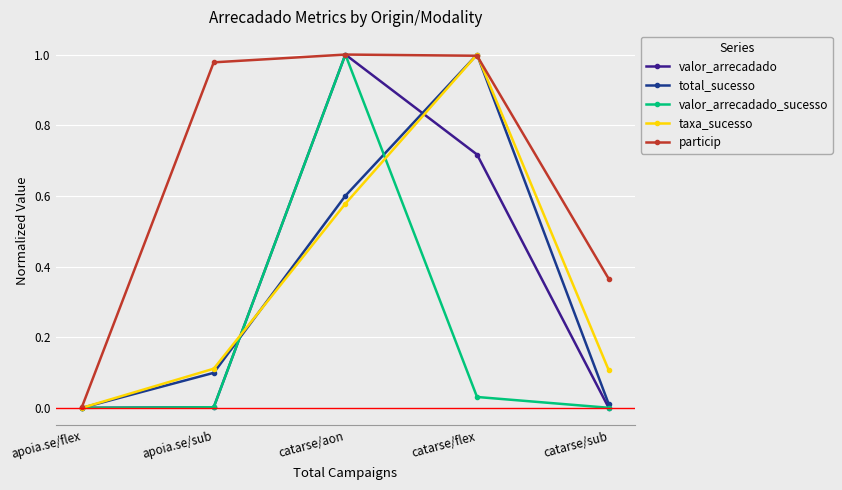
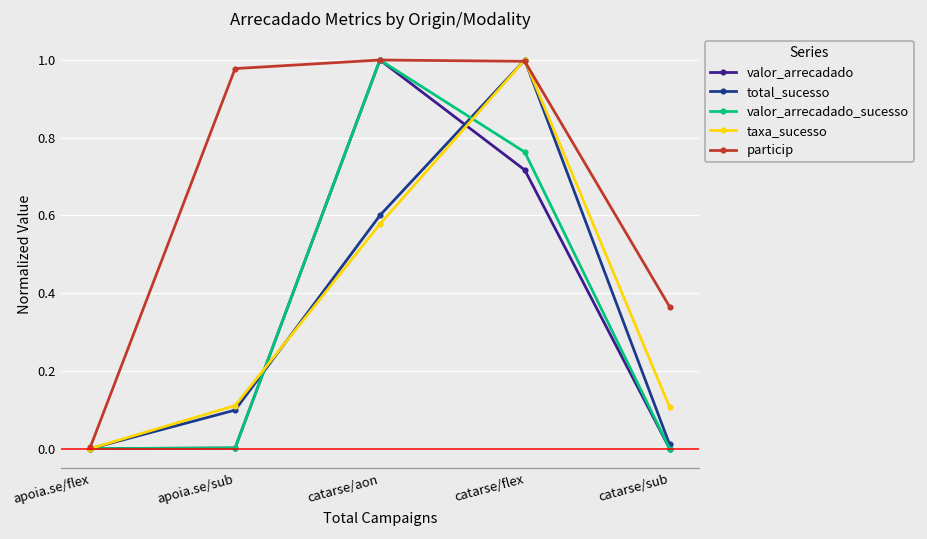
valor_arrecadado_sucesso, catarse/flex: 0.03 -> 0.76
